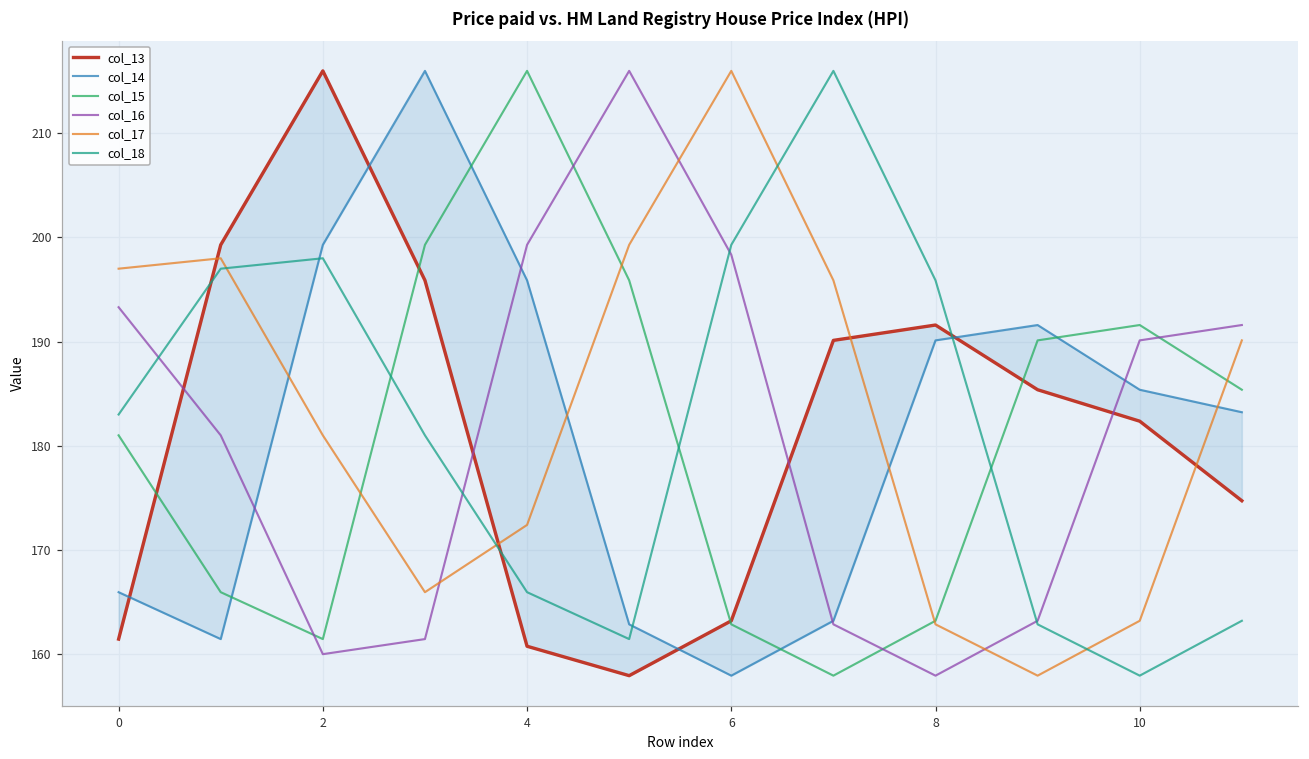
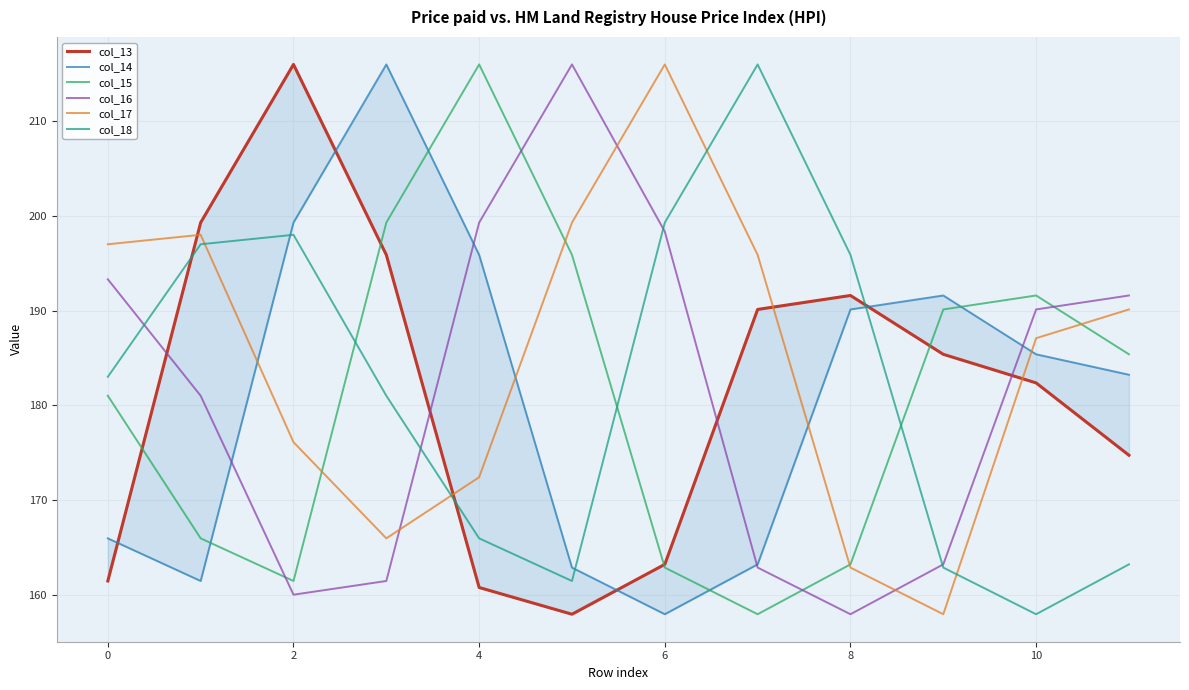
col_17, 2: 181 -> 176
col_17, 10: 163 -> 187
